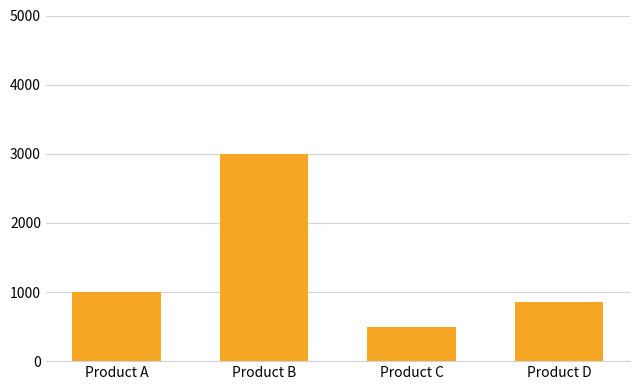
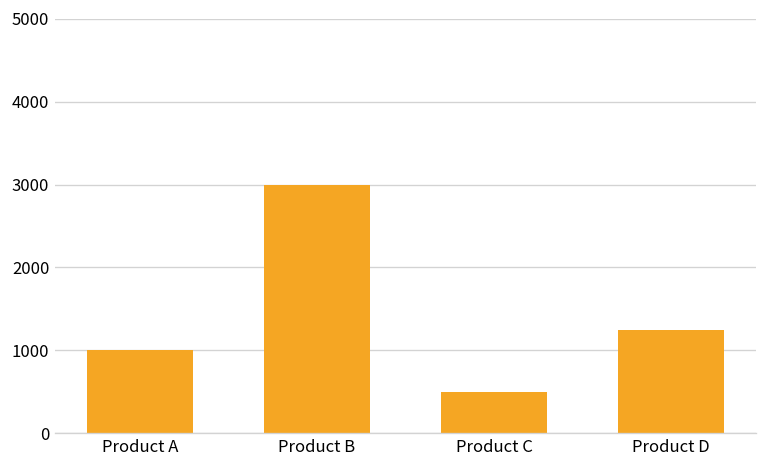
Product D: 900 -> 1300
